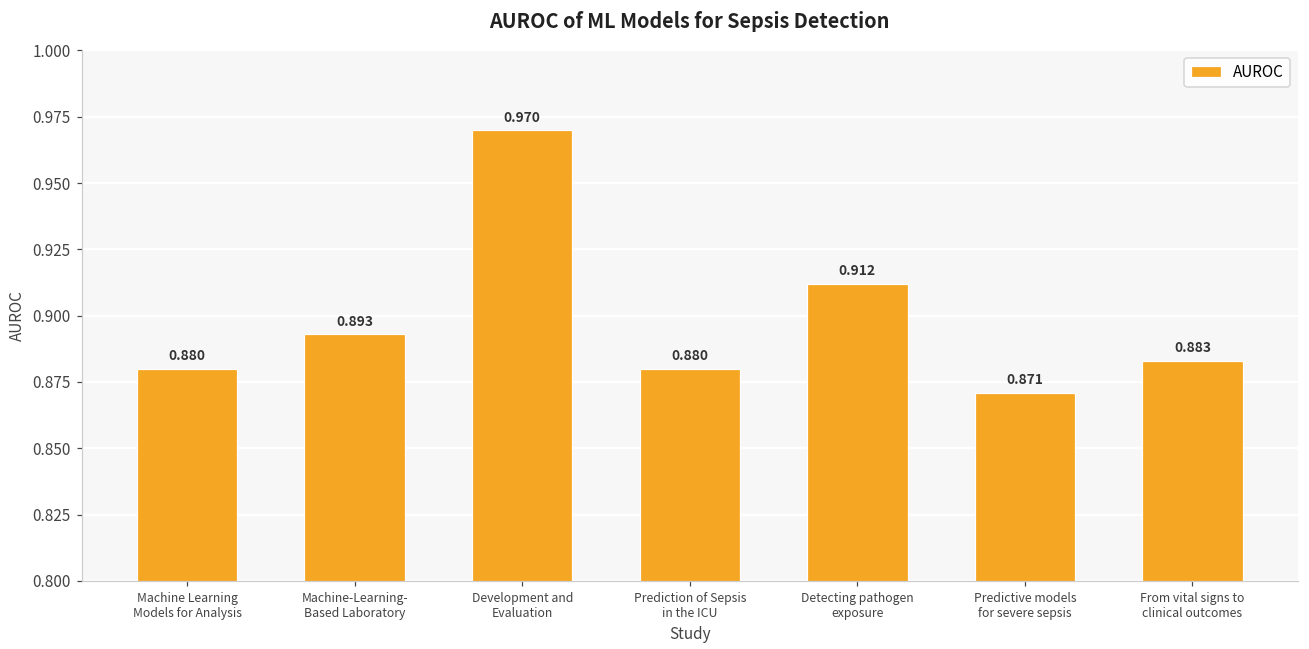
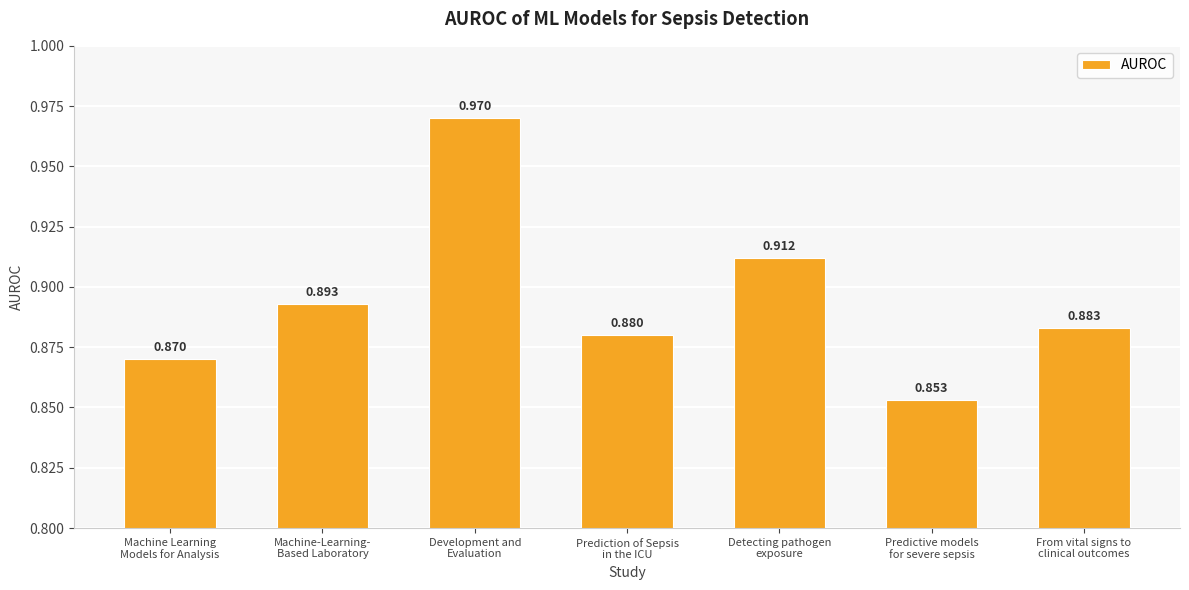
Machine Learning Models for Analysis: 0.880 -> 0.870
Predictive models for severe sepsis: 0.871 -> 0.853
